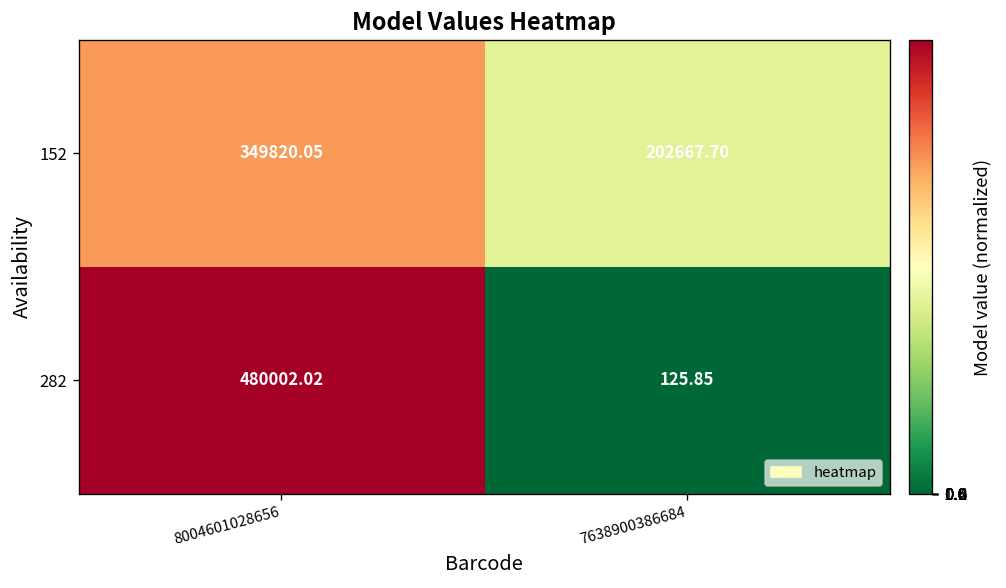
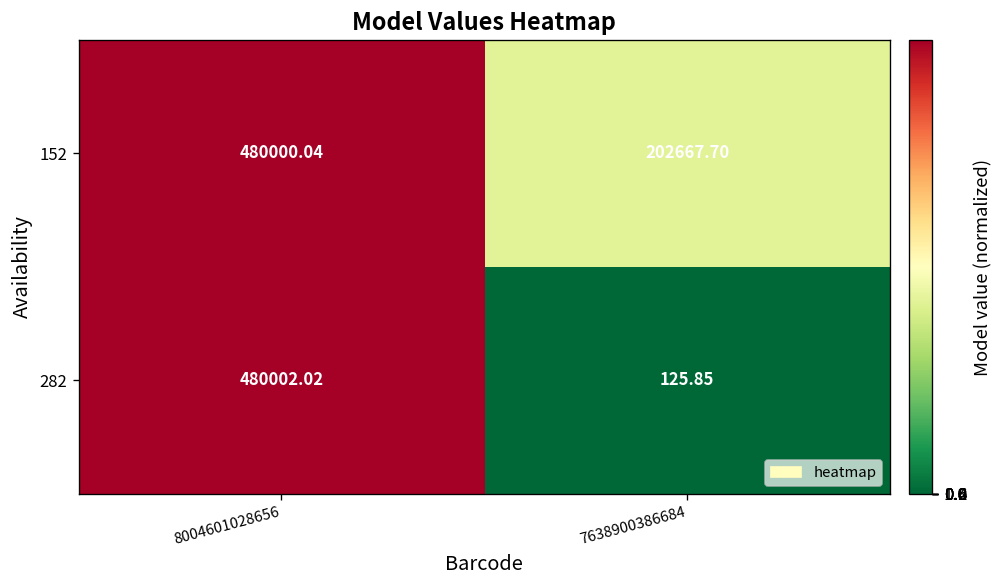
152, 8004601028656: 349820.05 -> 480000.04
